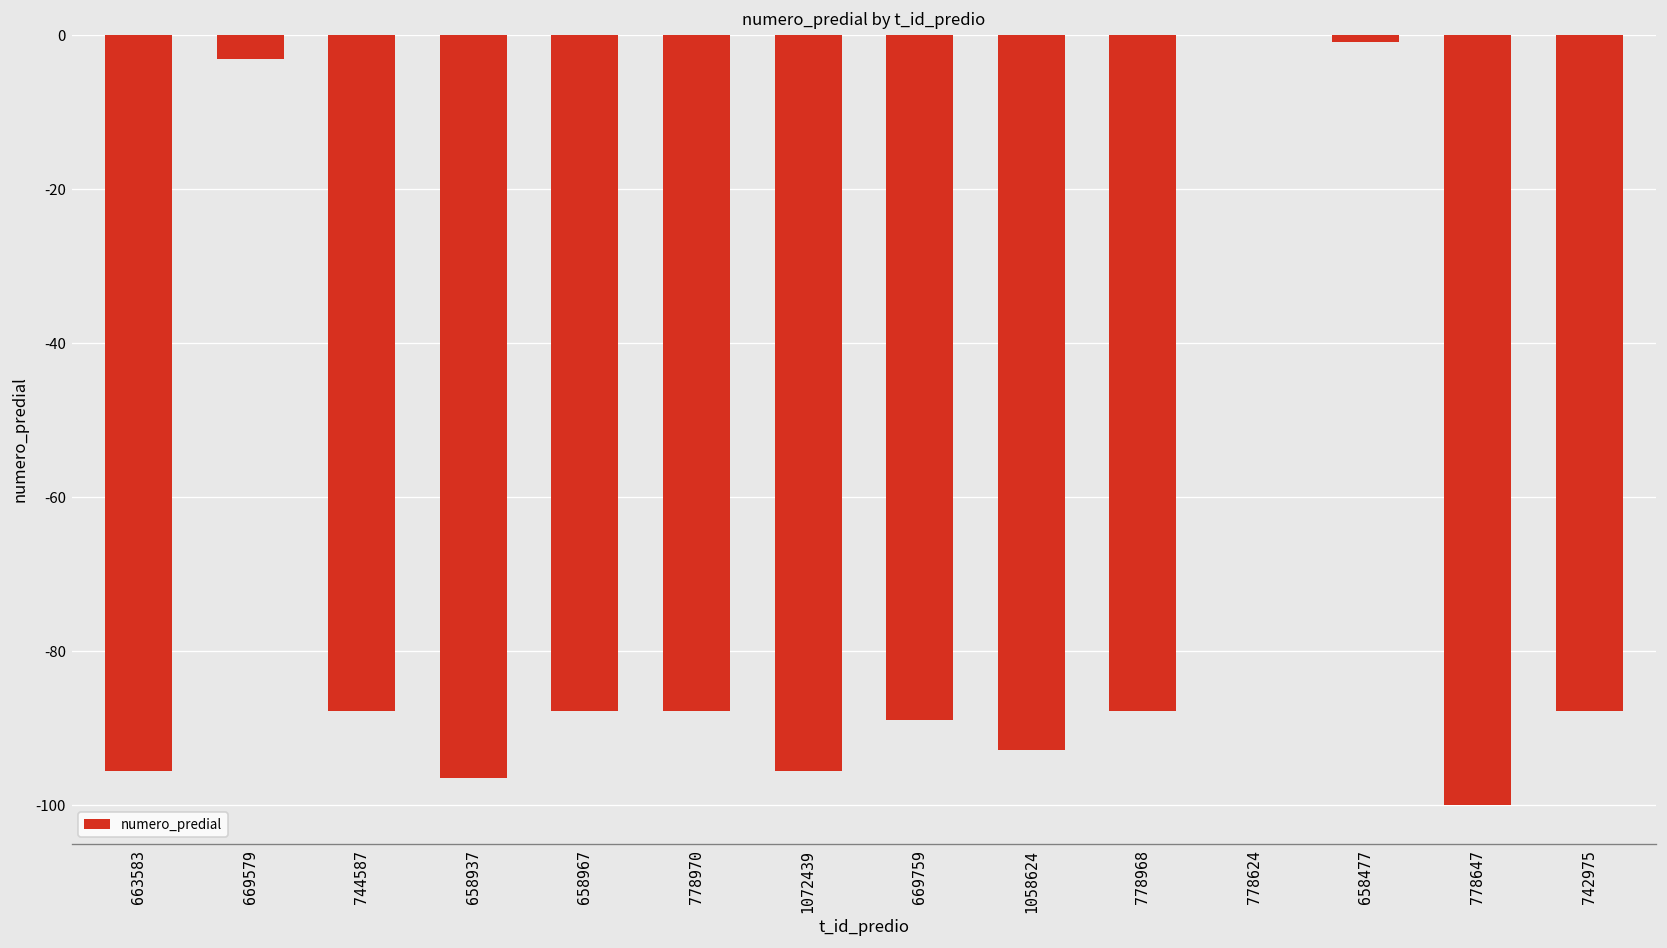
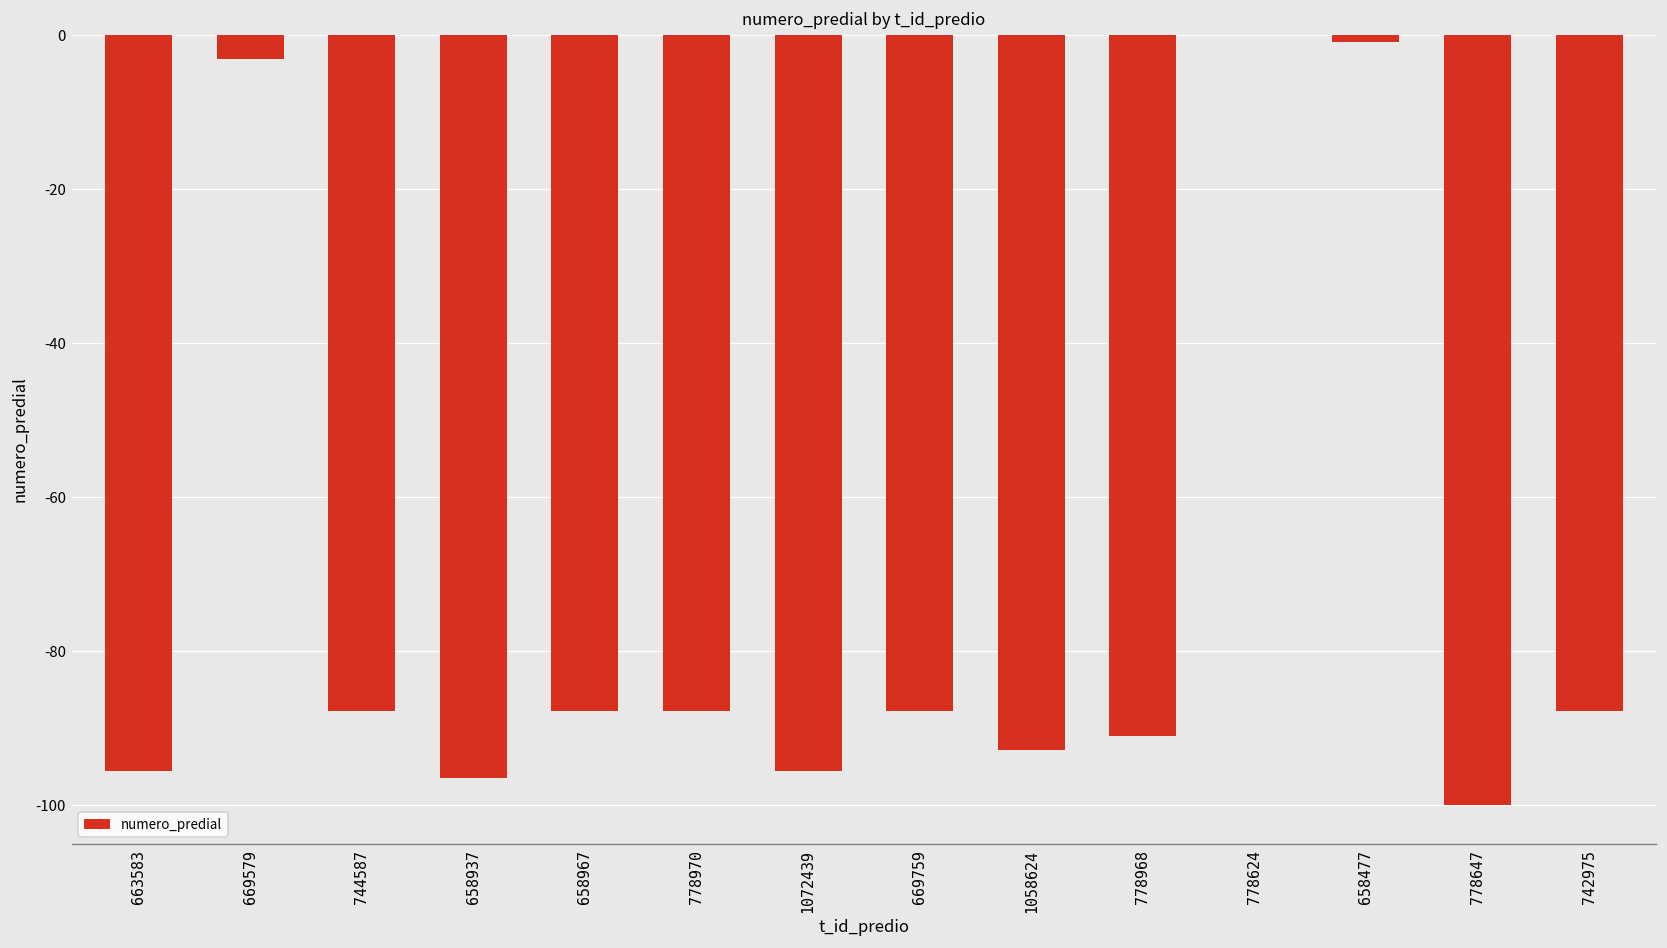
669759: -89 -> -88
778968: -88 -> -91
